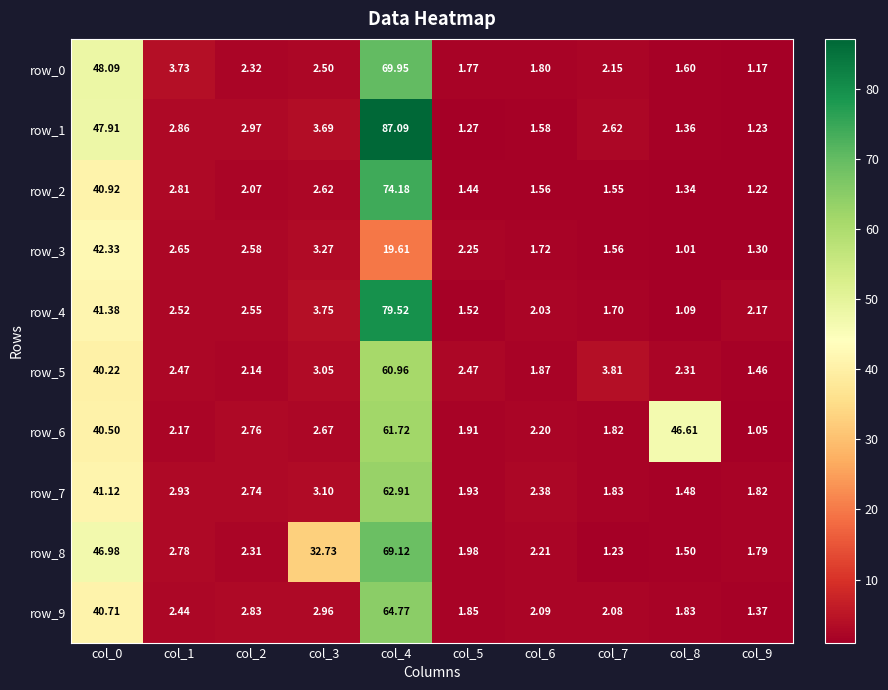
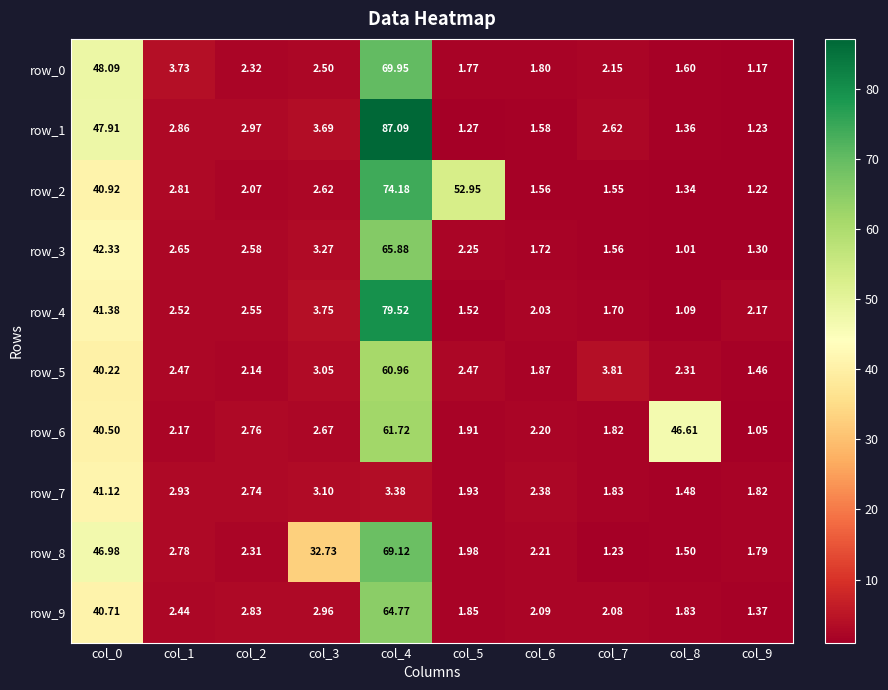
row_2, col_5: 1.44 -> 52.95
row_3, col_4: 19.61 -> 65.88
row_7, col_4: 62.91 -> 3.38
